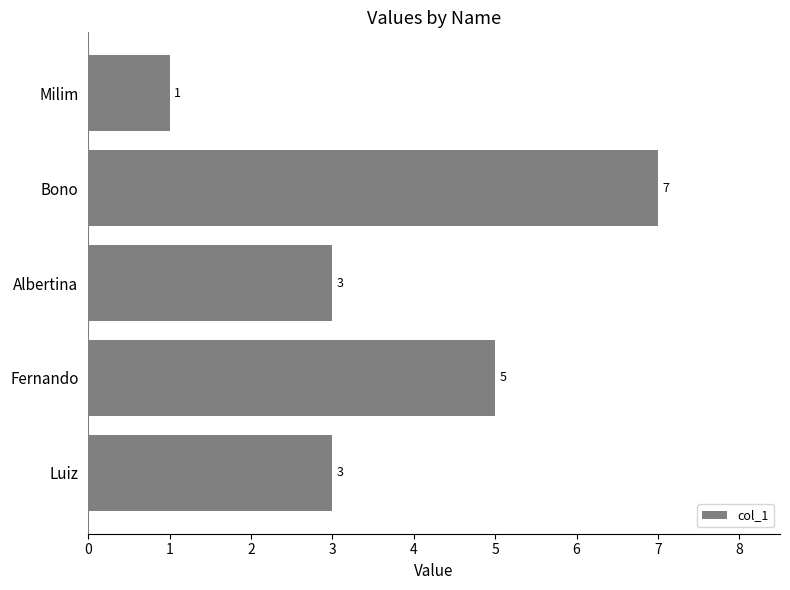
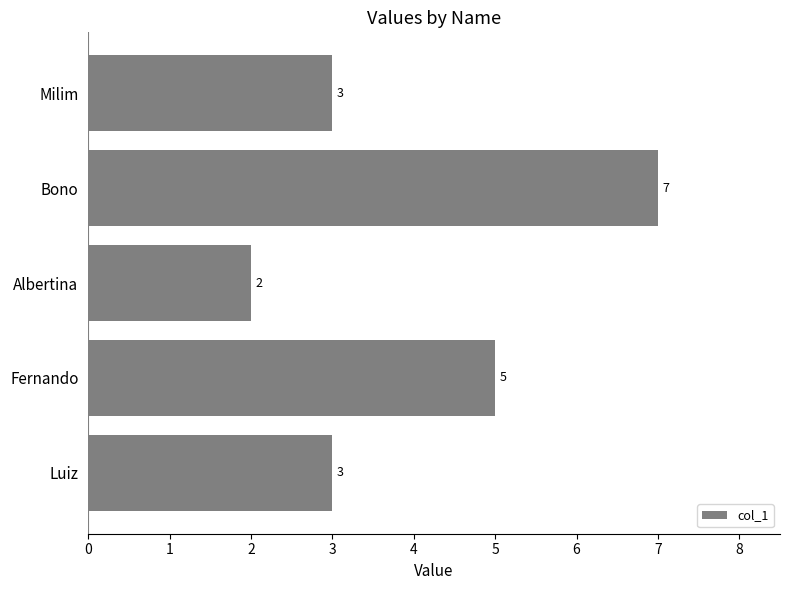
Milim: 1 -> 3
Albertina: 3 -> 2
